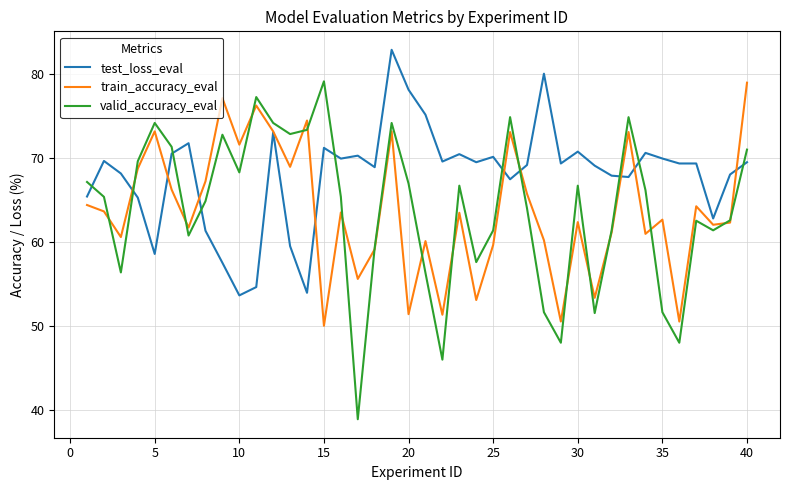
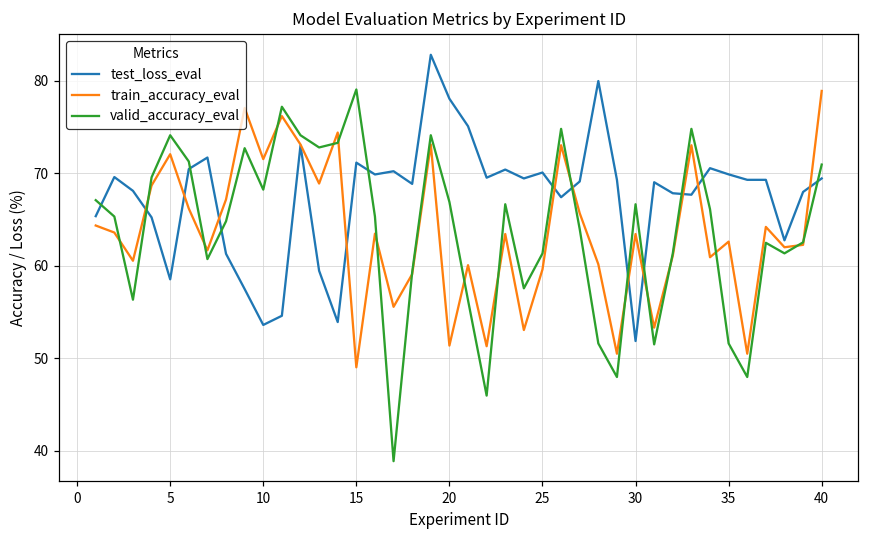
train_accuracy_eval, 5: 73 -> 72
train_accuracy_eval, 15: 50 -> 49
test_loss_eval, 30: 71 -> 52
train_accuracy_eval, 30: 62 -> 63
